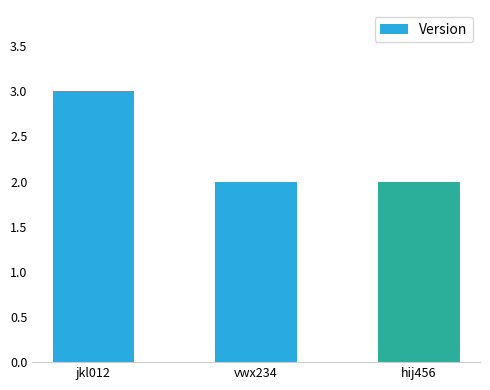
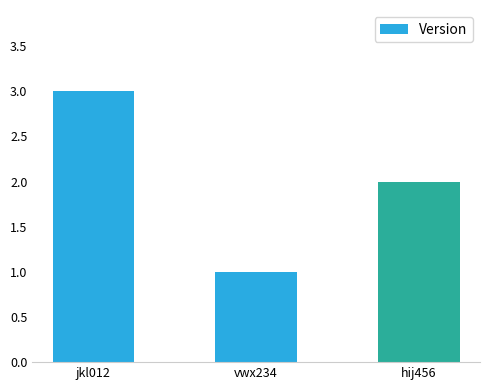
vwx234: 2 -> 1
